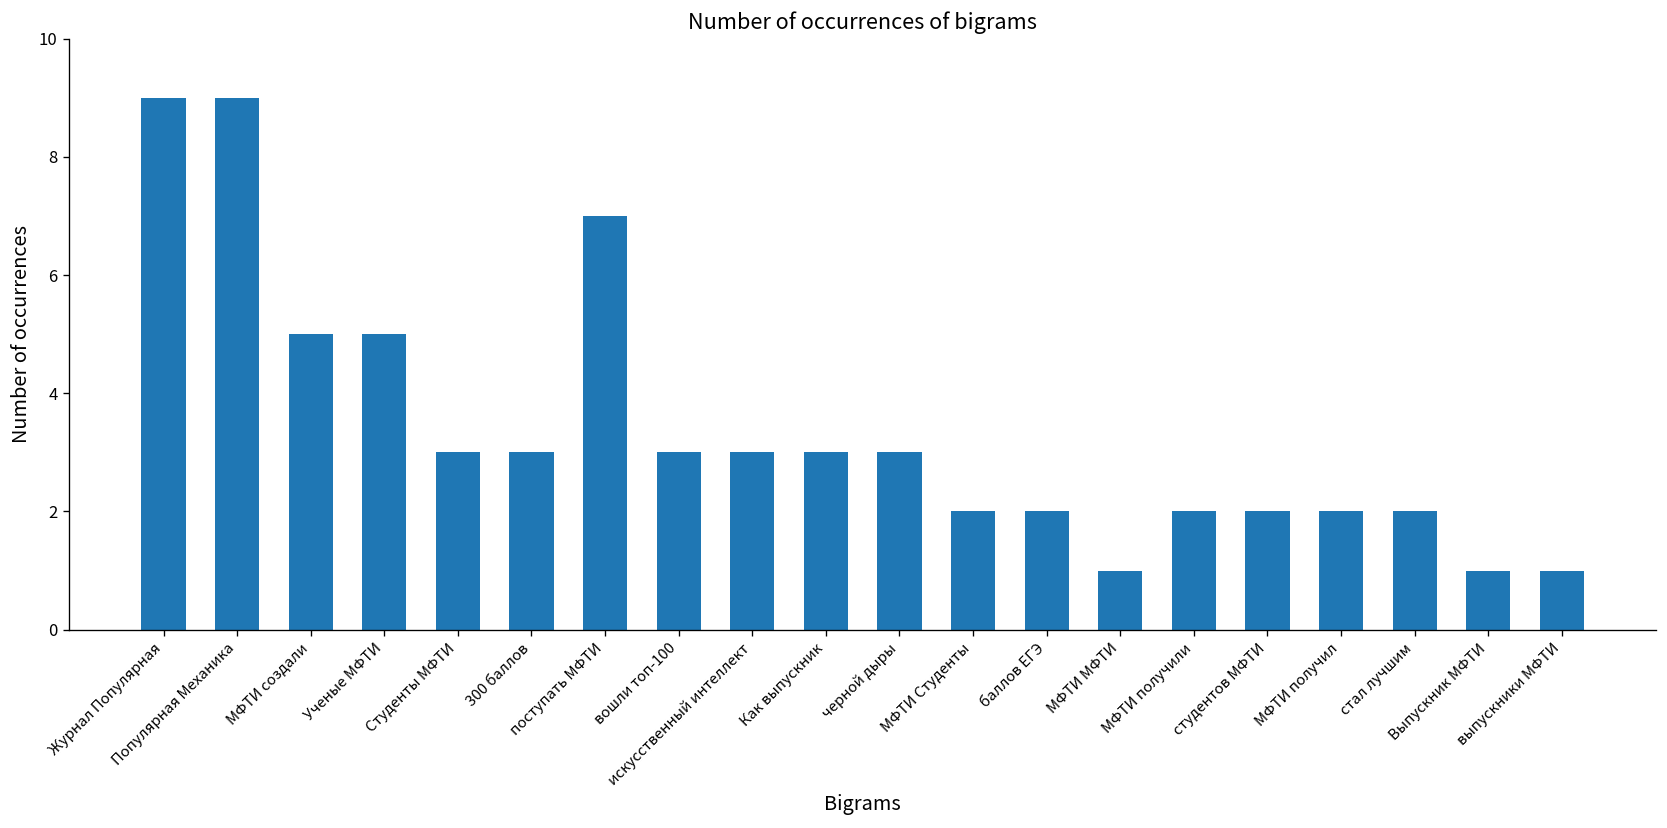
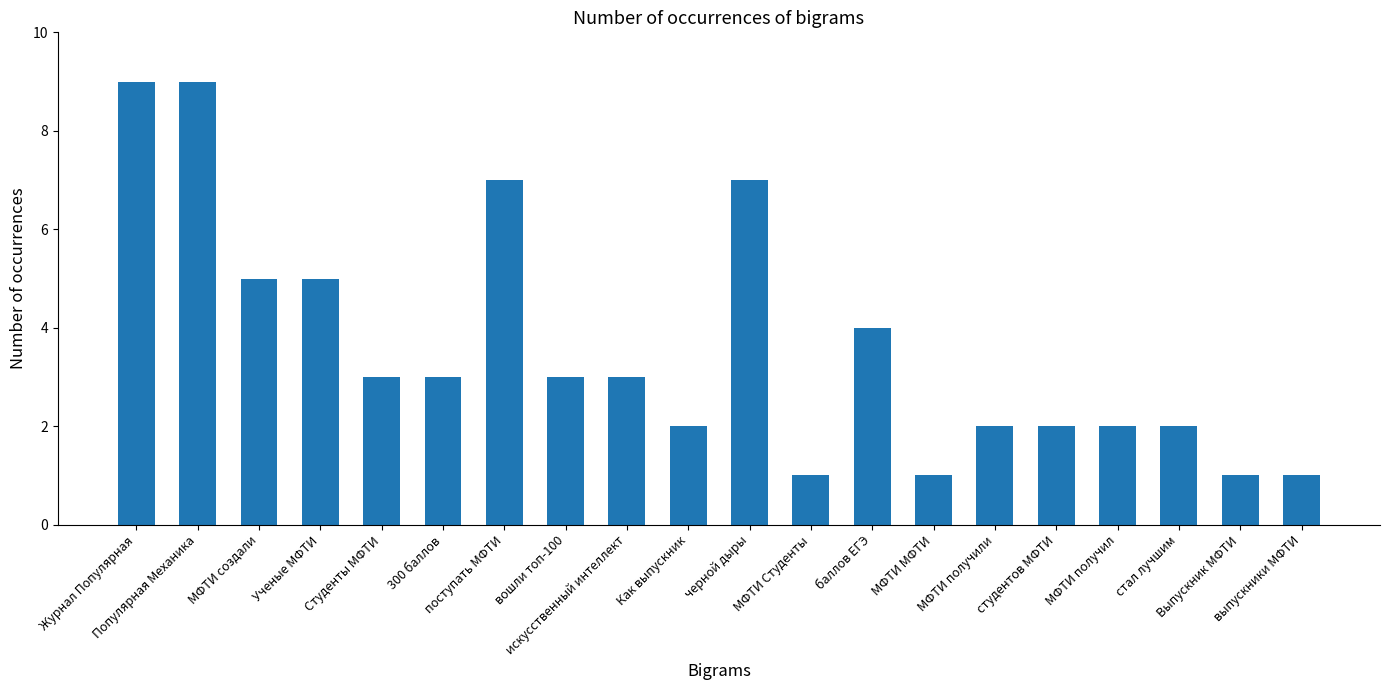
Как выпускник: 3 -> 2
черной дыры: 3 -> 7
МФТИ Студенты: 2 -> 1
баллов ЕГЭ: 2 -> 4
